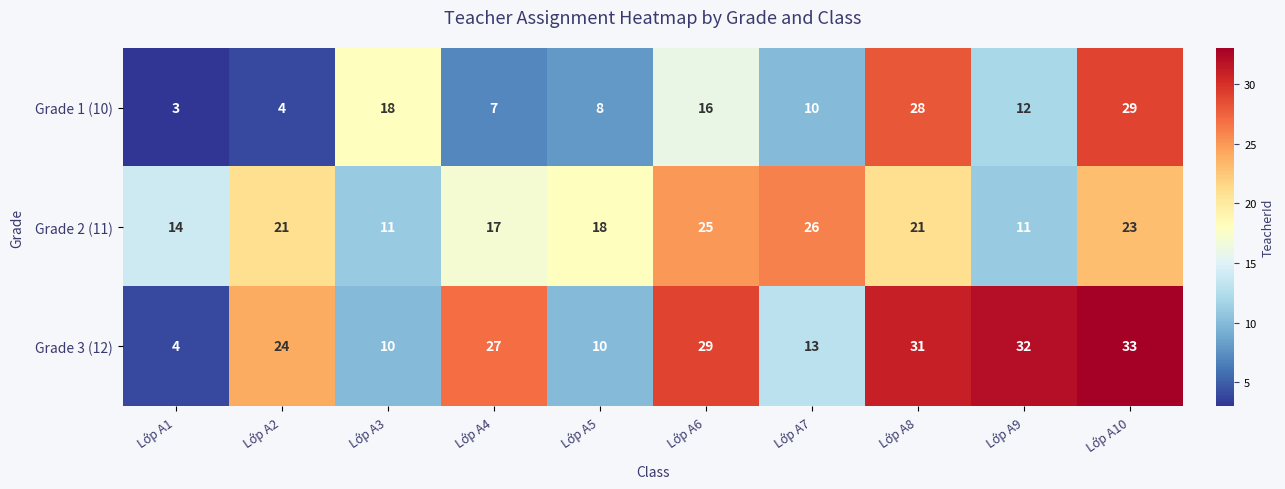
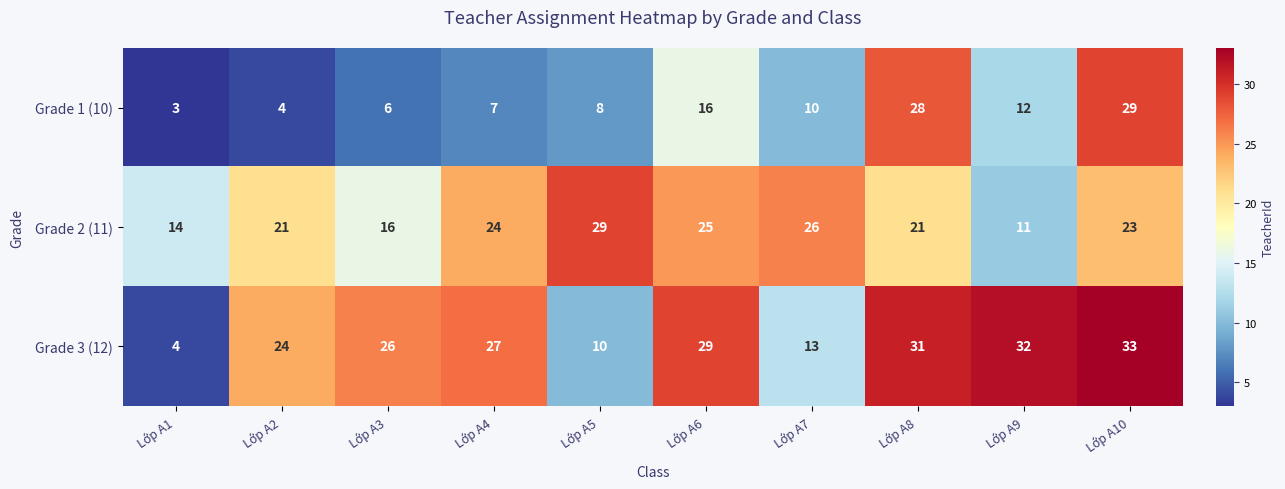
Grade 1 (10), Lớp A3: 18 -> 6
Grade 2 (11), Lớp A3: 11 -> 16
Grade 2 (11), Lớp A4: 17 -> 24
Grade 2 (11), Lớp A5: 18 -> 29
Grade 3 (12), Lớp A3: 10 -> 26
